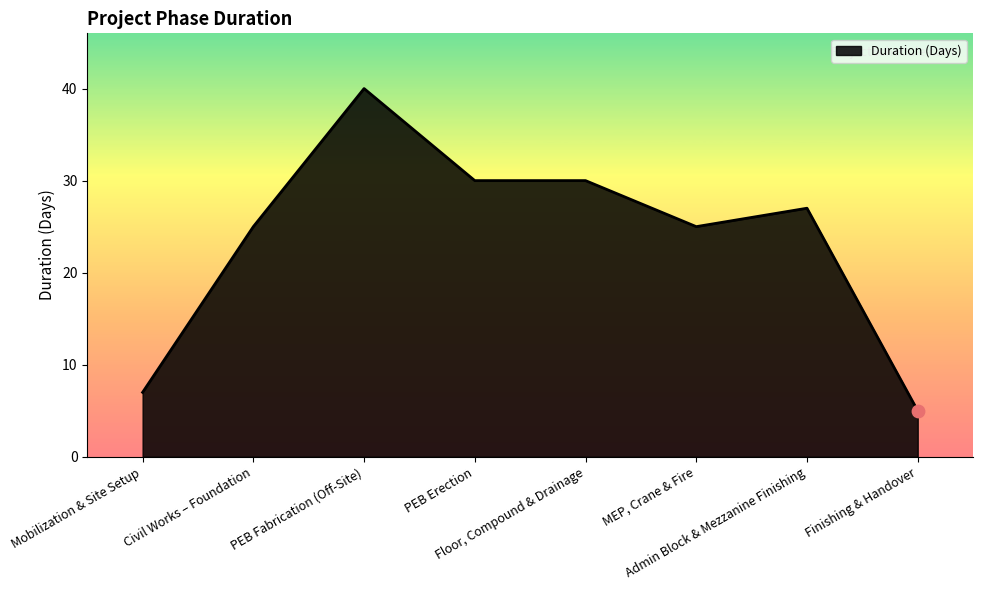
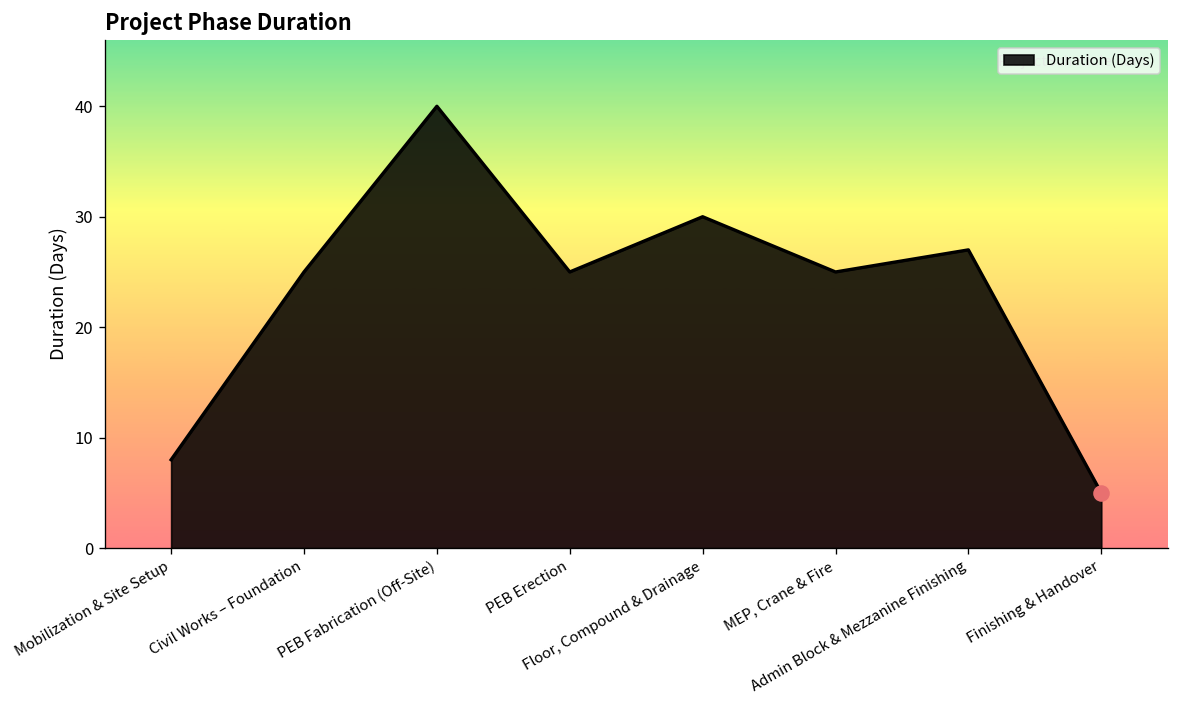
Duration (Days), Mobilization & Site Setup: 7 -> 8
Duration (Days), PEB Erection: 30 -> 25
